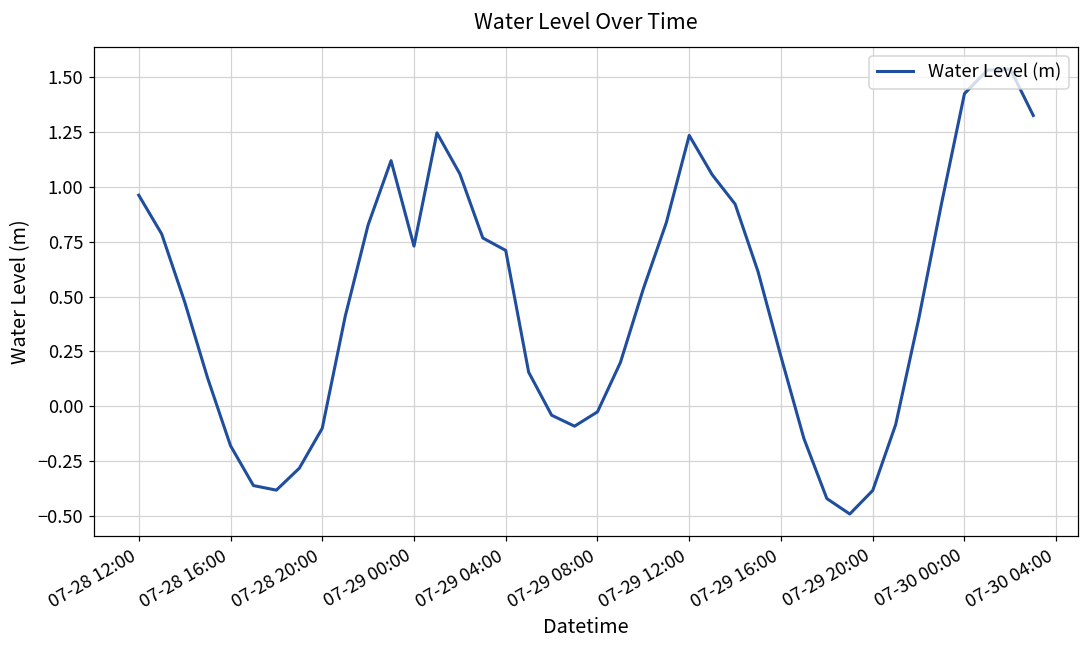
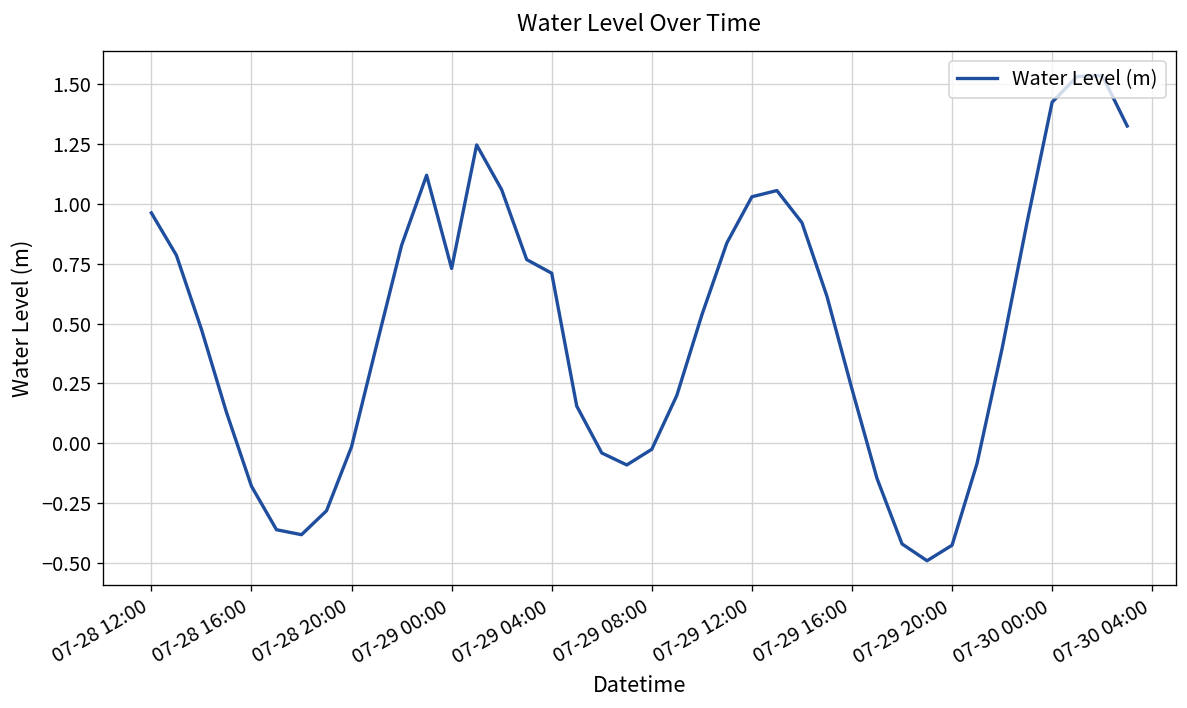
07-28 20:00: -0.10 -> -0.01
07-29 12:00: 1.23 -> 1.03
07-29 20:00: -0.38 -> -0.43
